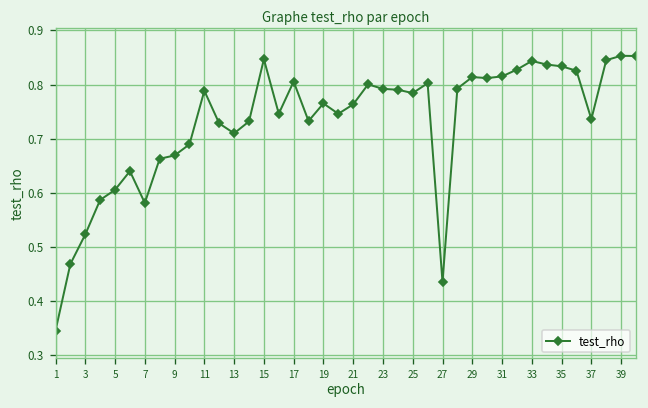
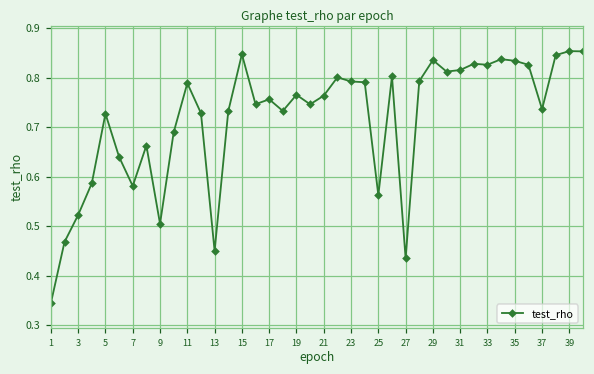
5: 0.61 -> 0.73
9: 0.67 -> 0.51
13: 0.71 -> 0.45
17: 0.81 -> 0.76
25: 0.78 -> 0.56
29: 0.81 -> 0.84
33: 0.84 -> 0.83
